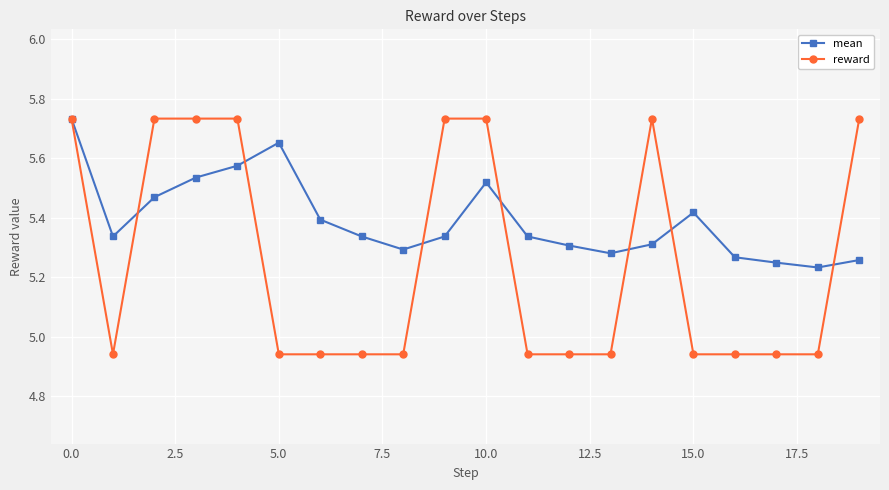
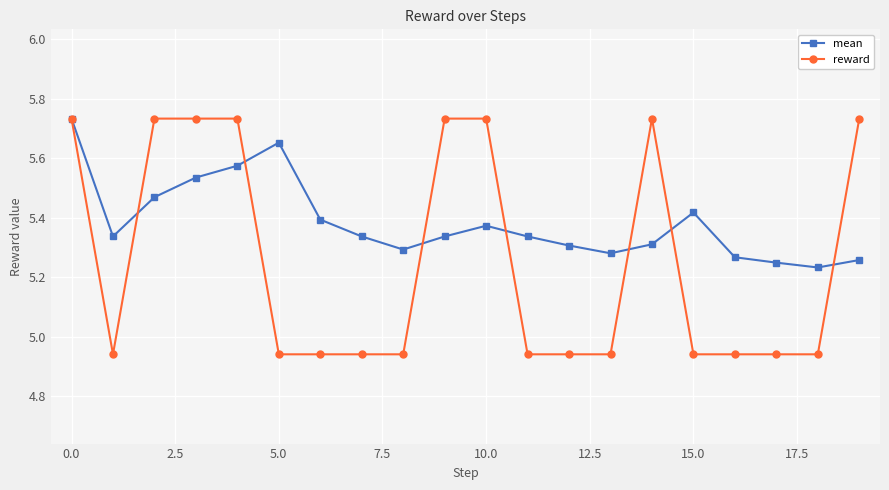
mean, 10.0: 5.52 -> 5.37
